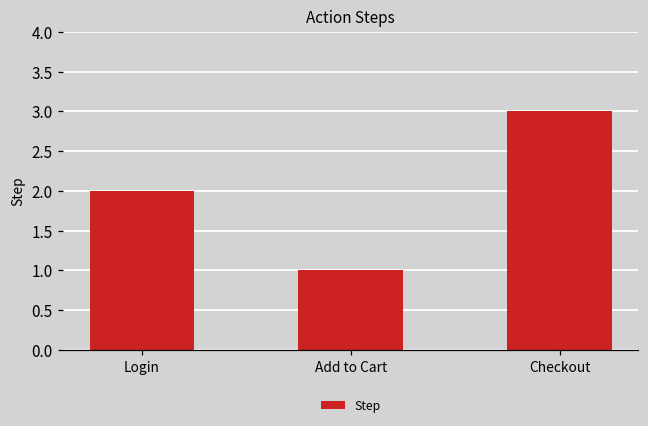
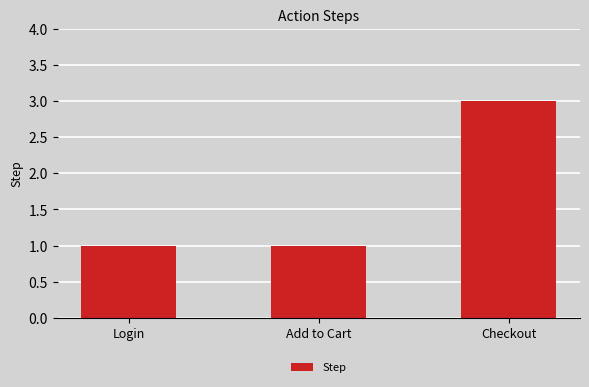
Login: 2 -> 1
